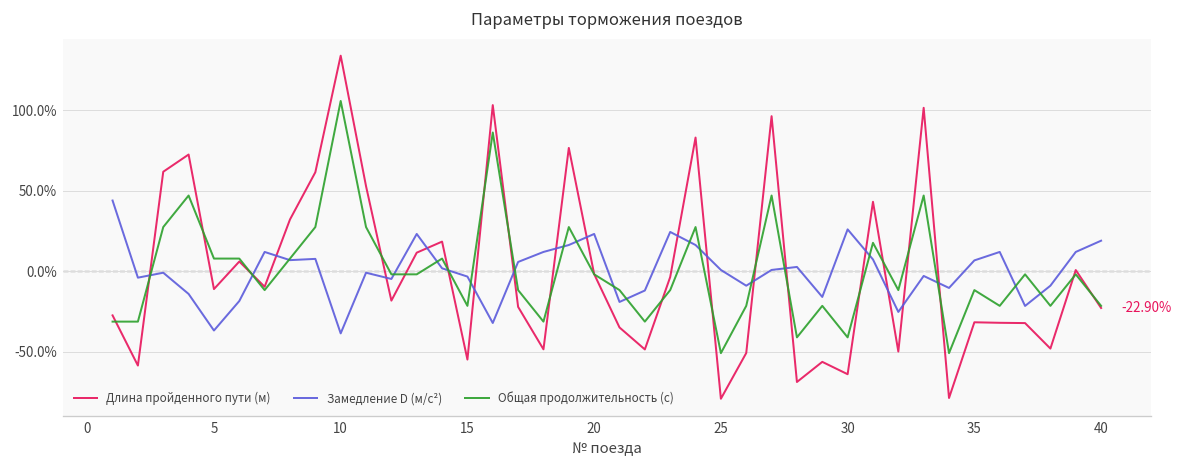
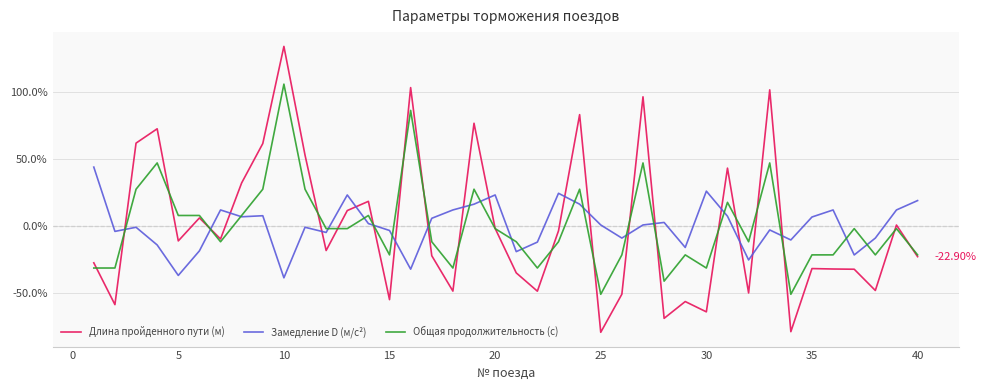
Общая продолжительность (с), 30: -41% -> -31%
Общая продолжительность (с), 35: -12% -> -22%
